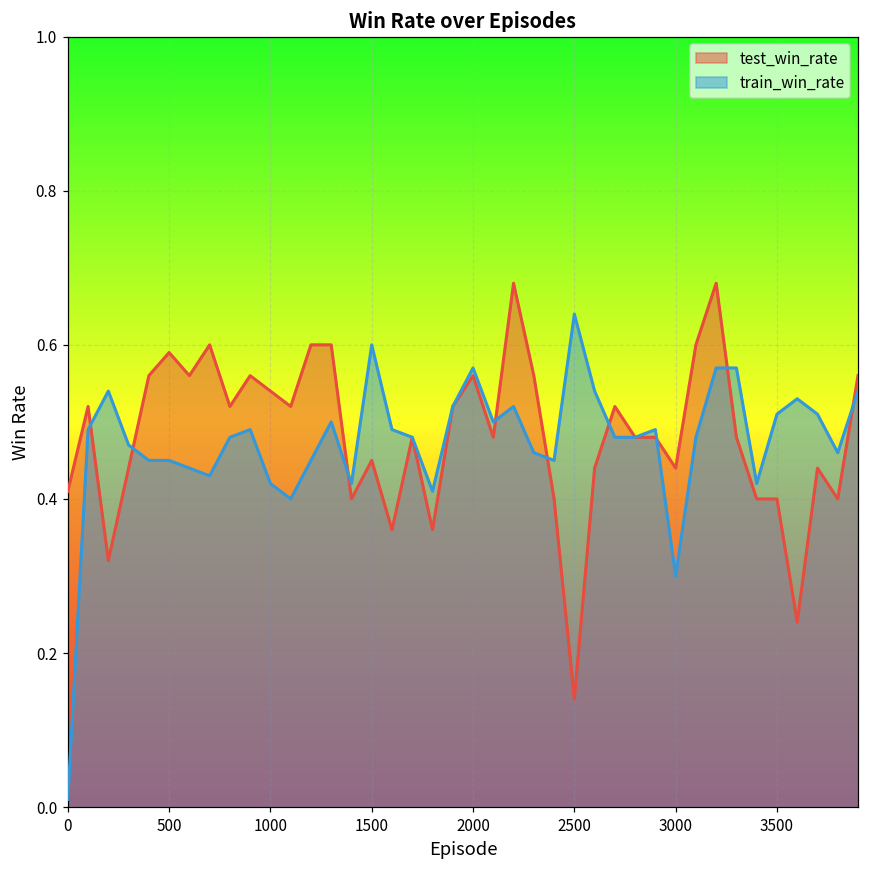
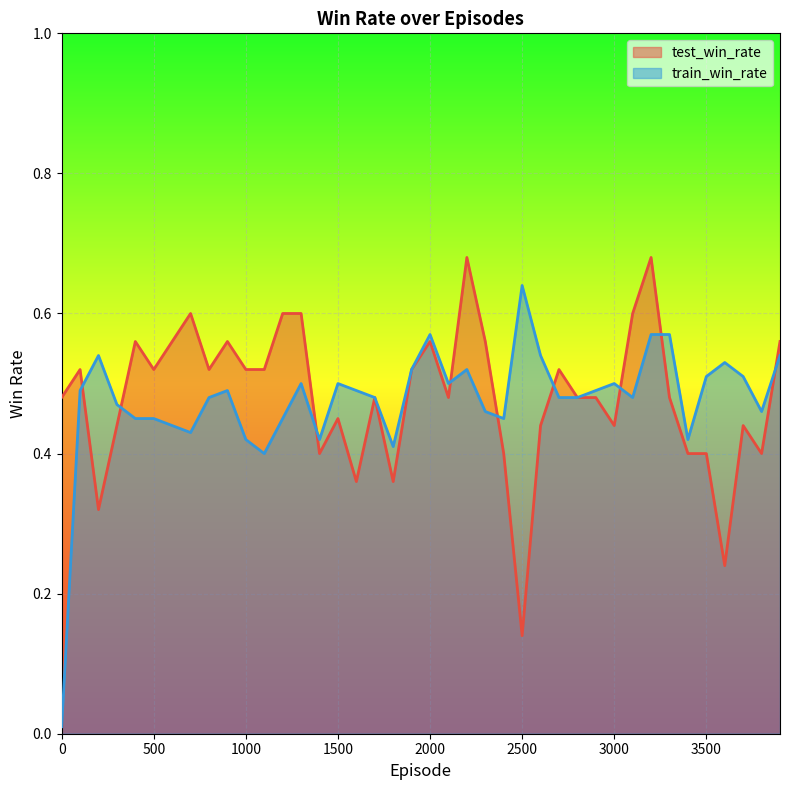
test_win_rate, 0: 0.41 -> 0.48
test_win_rate, 500: 0.59 -> 0.52
test_win_rate, 1000: 0.54 -> 0.52
train_win_rate, 1500: 0.6 -> 0.5
train_win_rate, 3000: 0.3 -> 0.5
